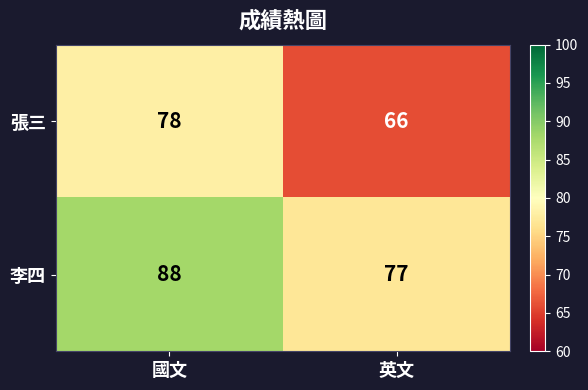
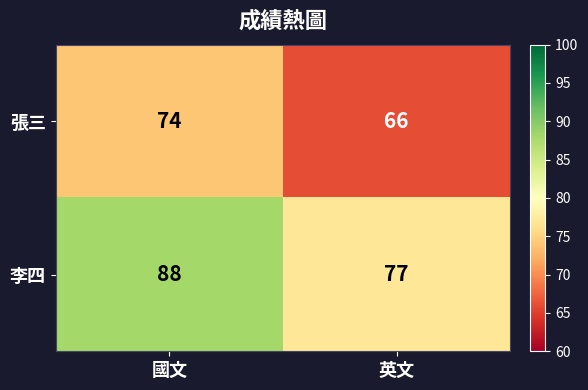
張三, 國文: 78 -> 74
